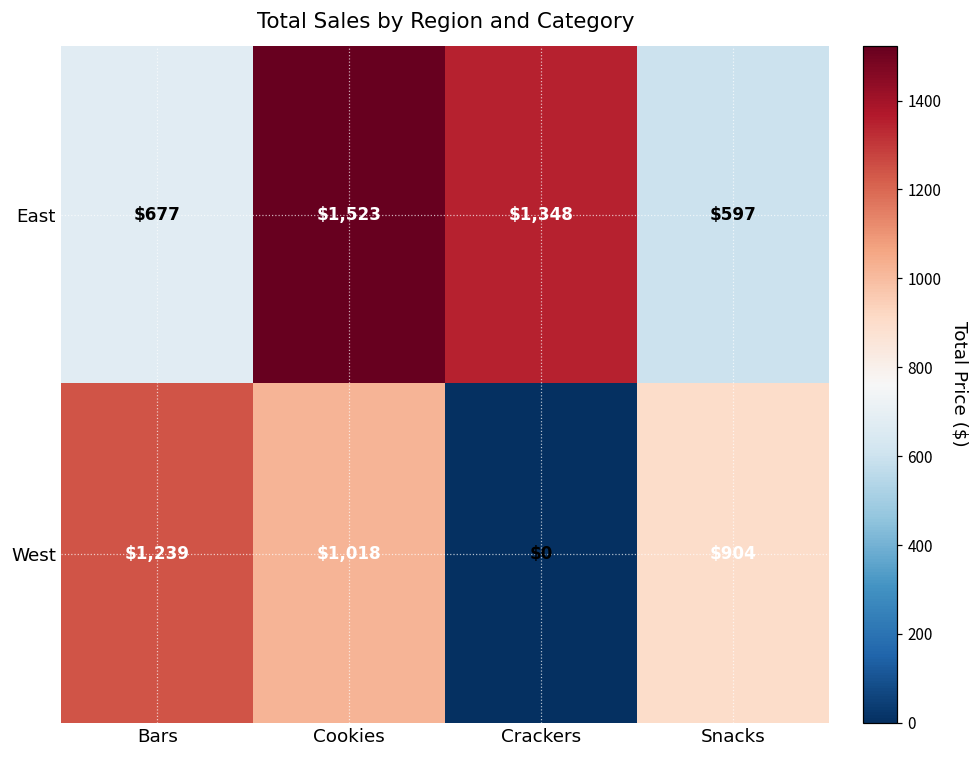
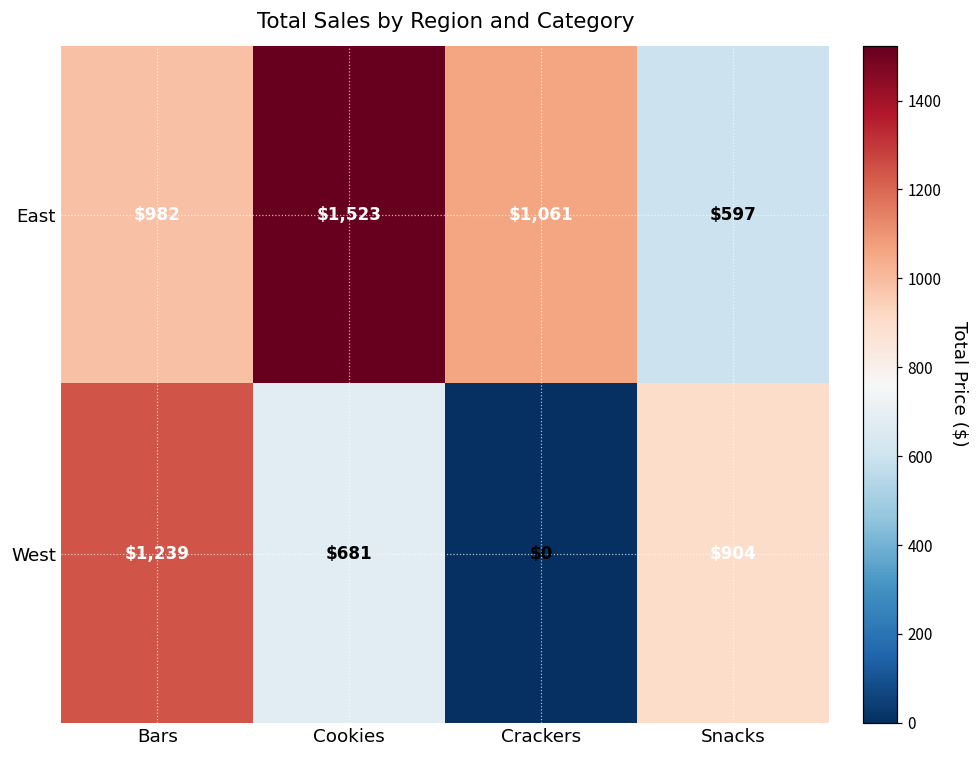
East, Bars: $677 -> $982
East, Crackers: $1,348 -> $1,061
West, Cookies: $1,018 -> $681
